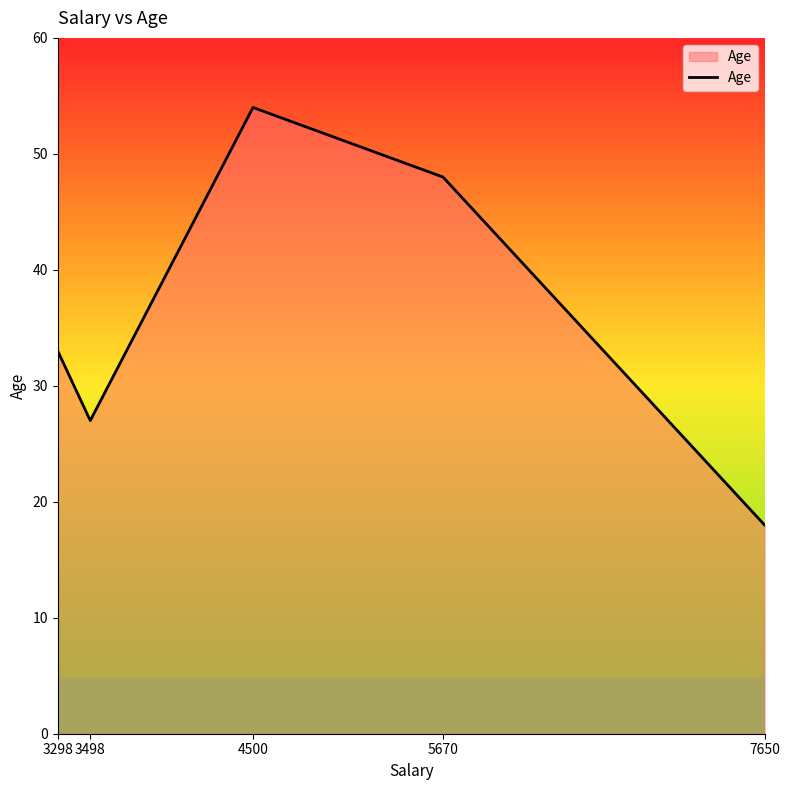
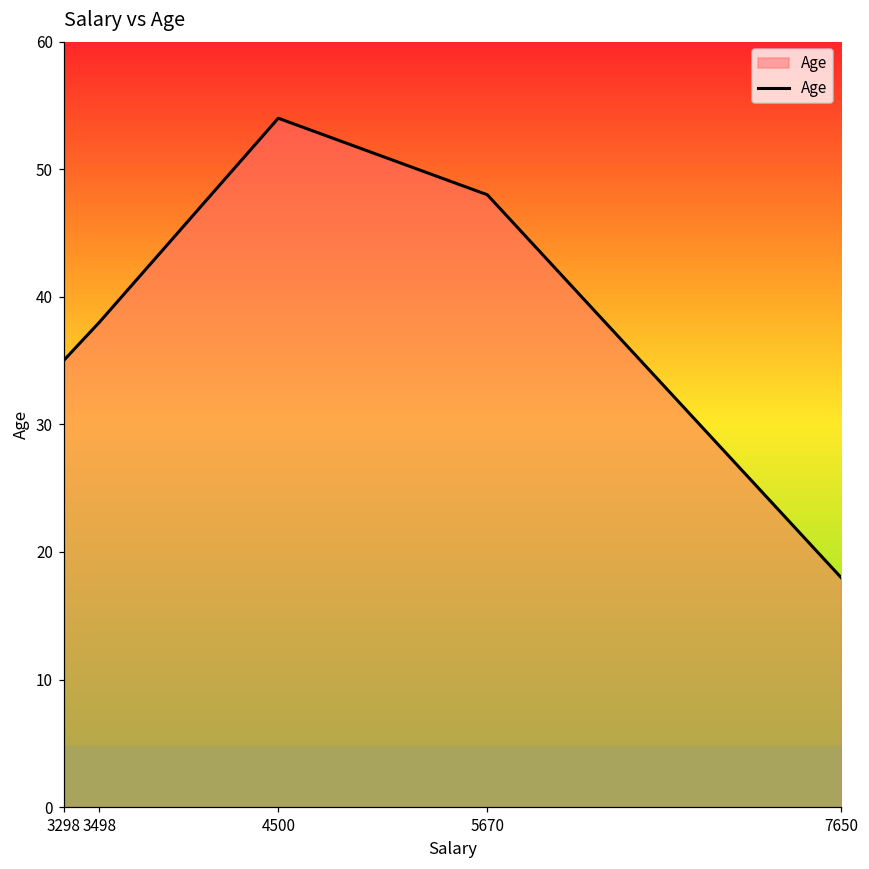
3298: 33 -> 35
3498: 27 -> 38
